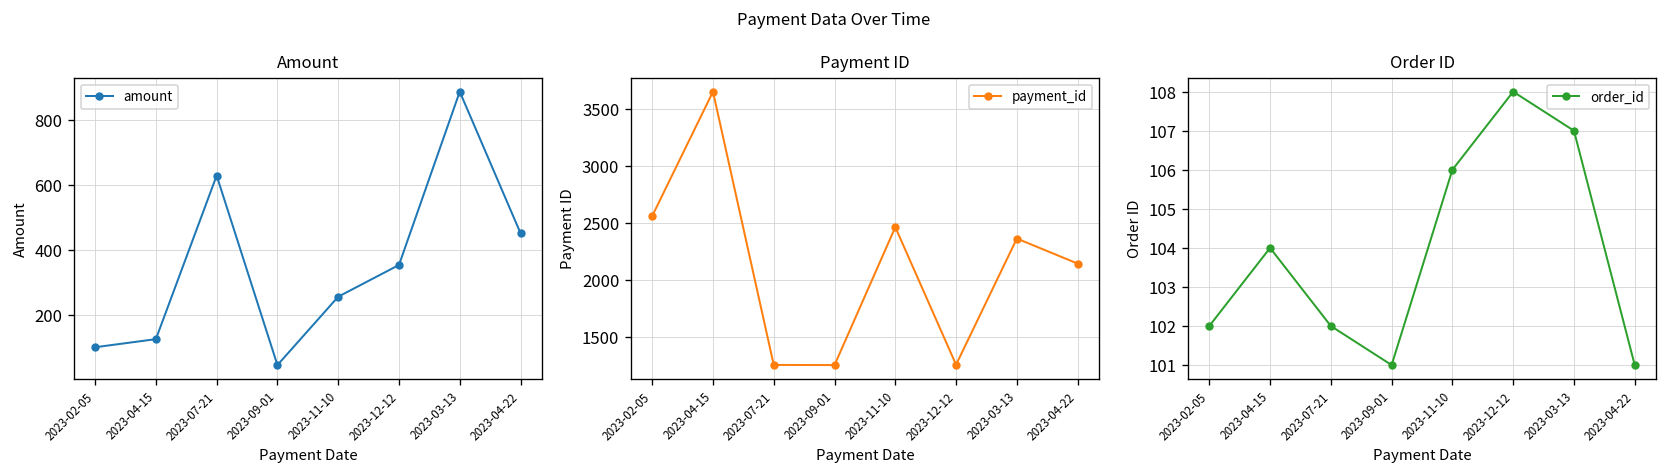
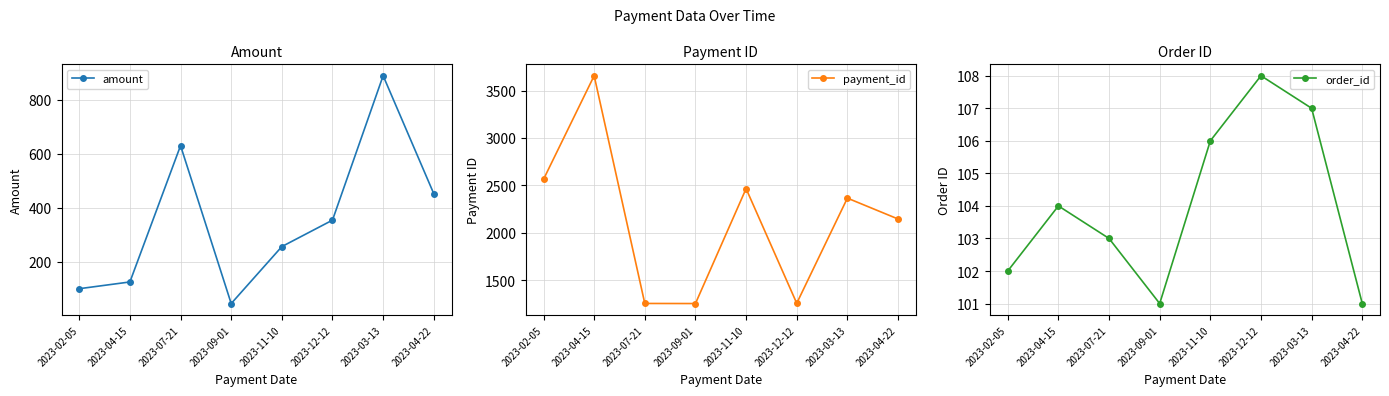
Order ID, 2023-07-21: 102 -> 103
